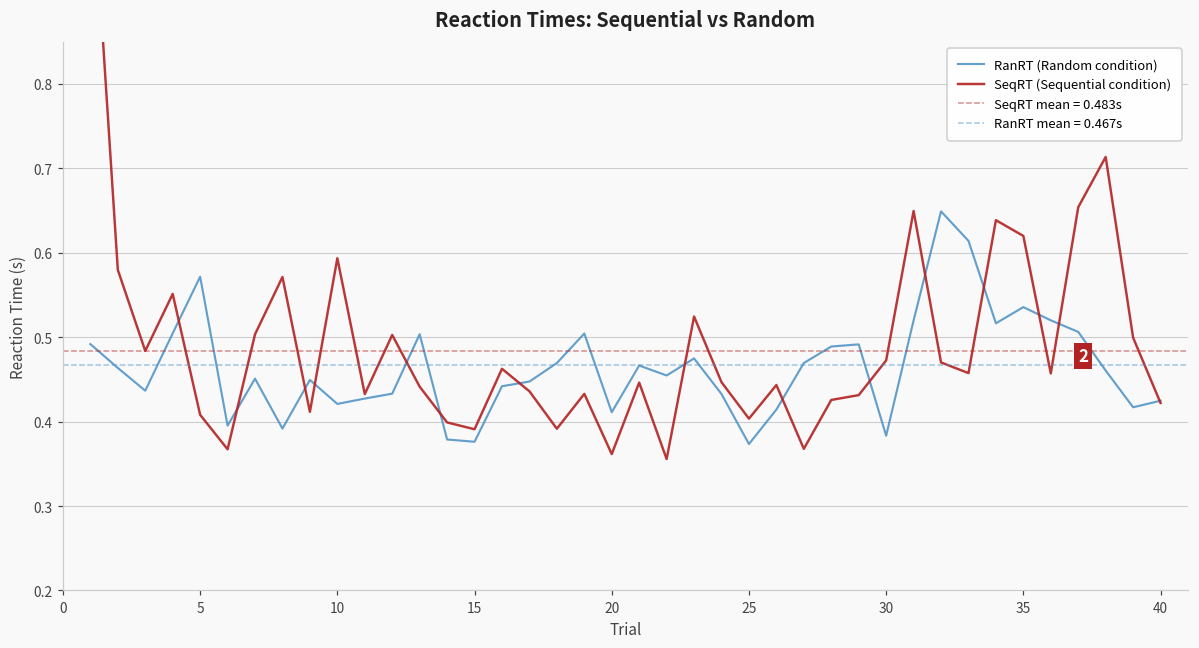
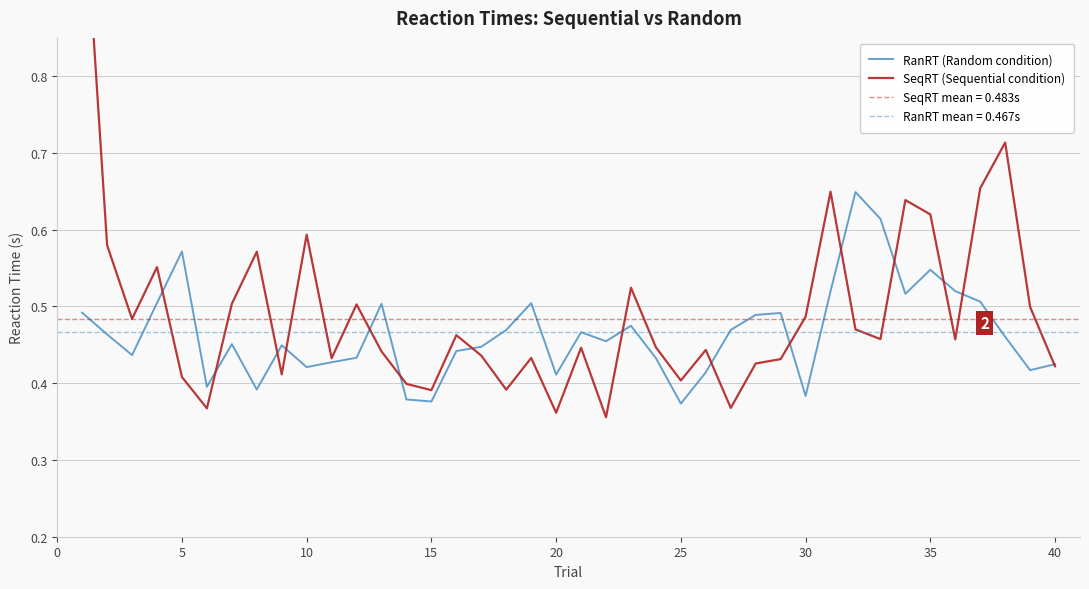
SeqRT (Sequential condition), 30: 0.47 -> 0.49
RanRT (Random condition), 35: 0.54 -> 0.55
